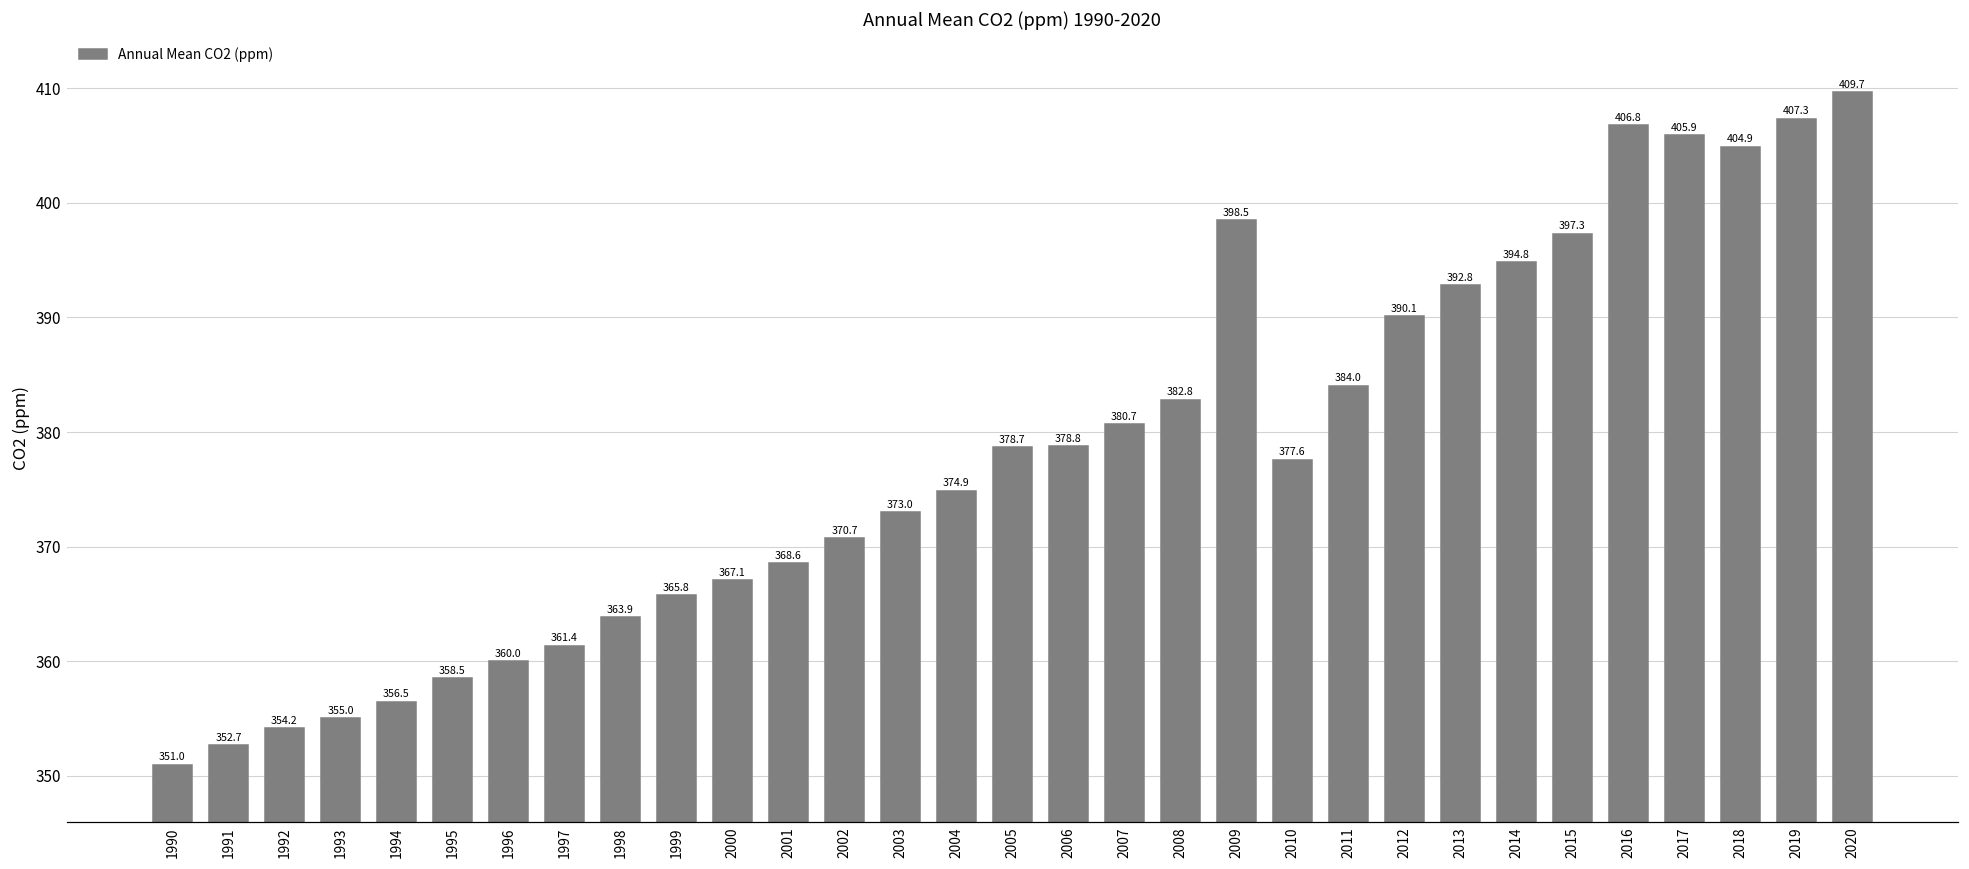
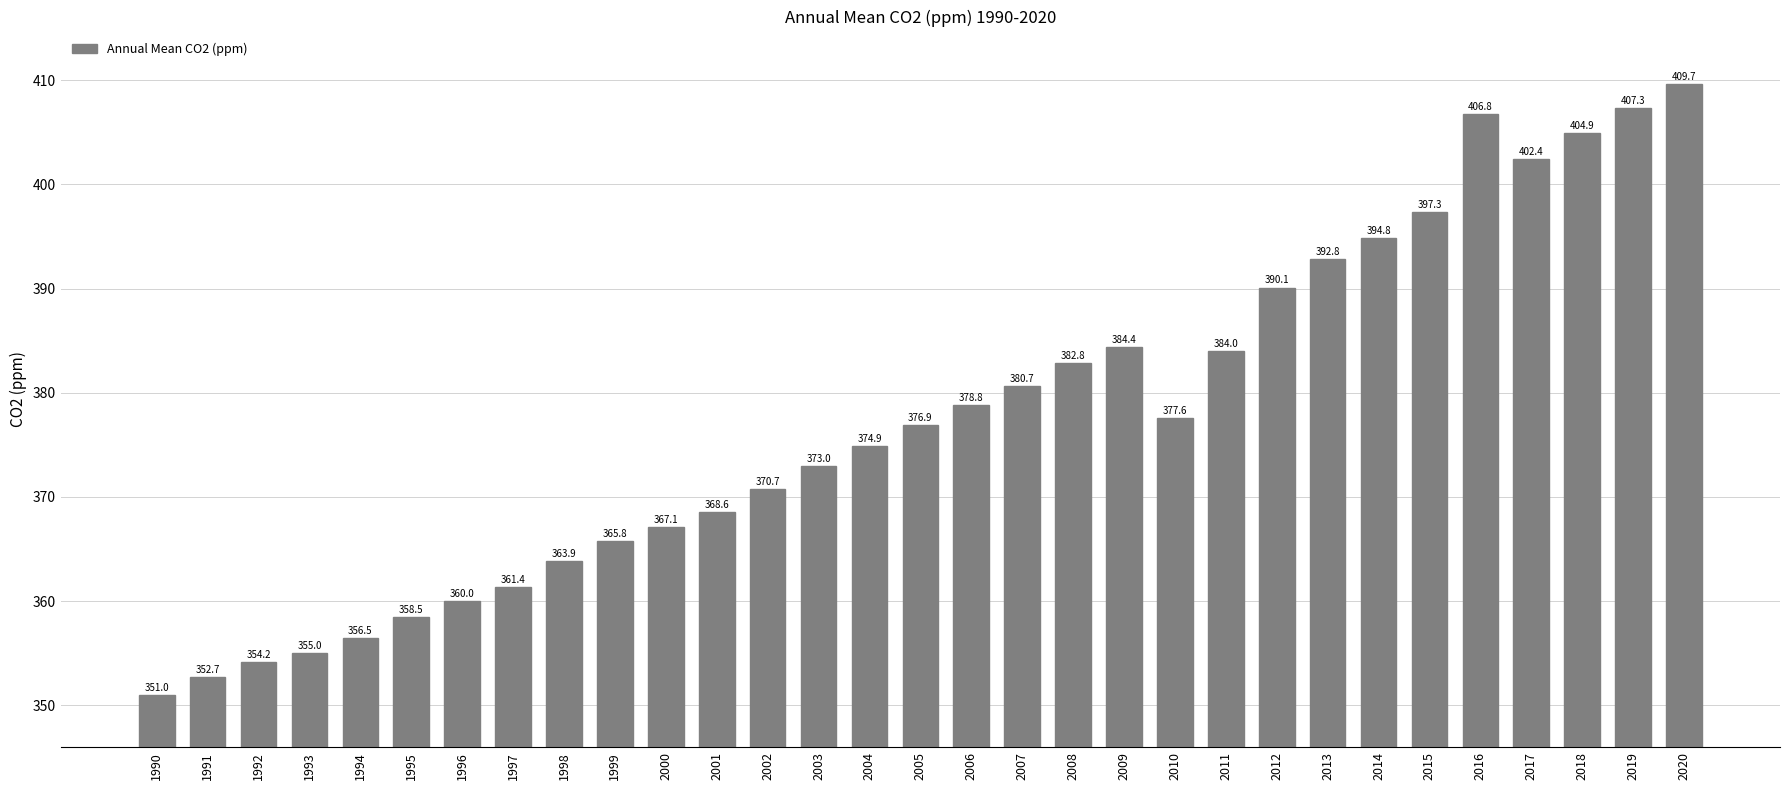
2005: 378.7 -> 376.9
2009: 398.5 -> 384.4
2017: 405.9 -> 402.4
